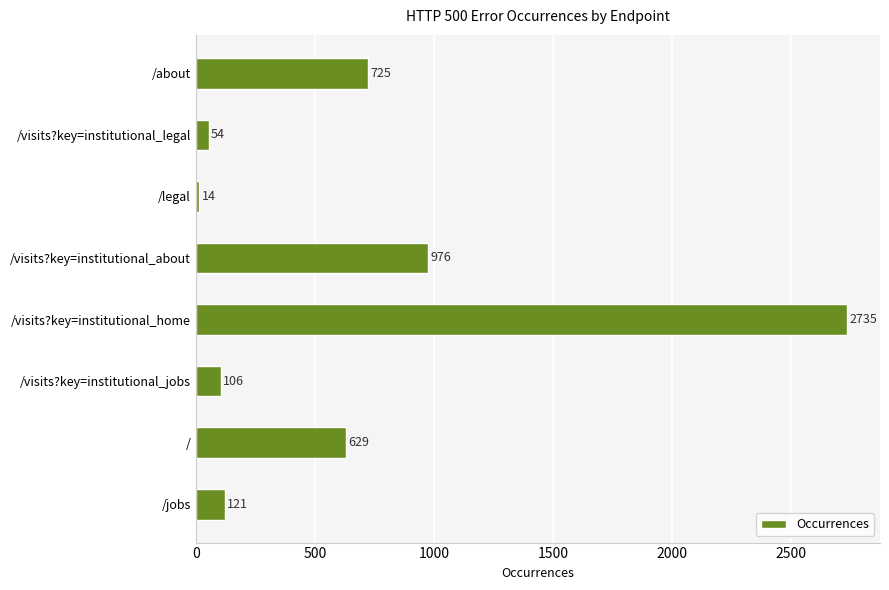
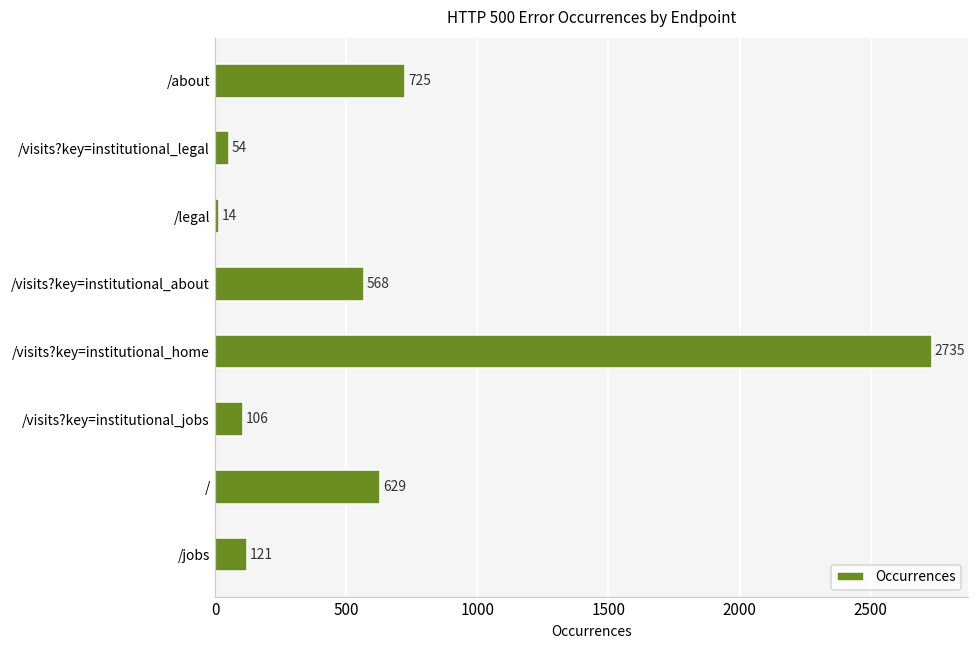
/visits?key=institutional_about: 976 -> 568
